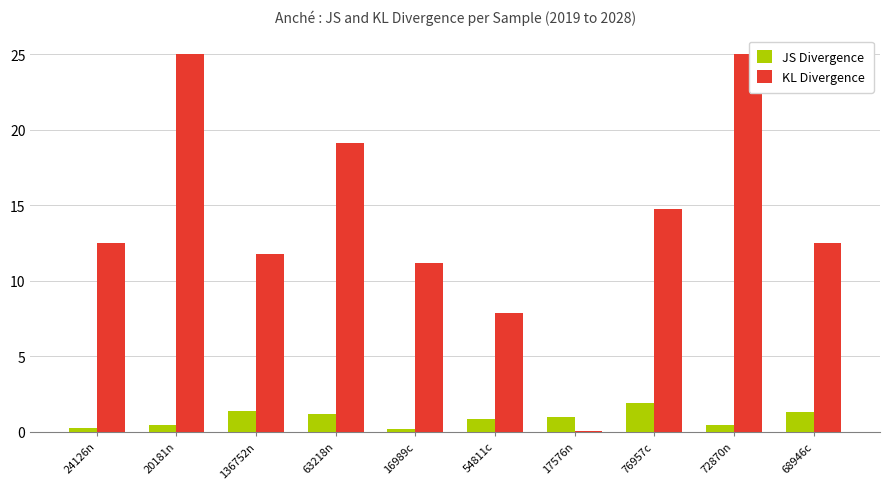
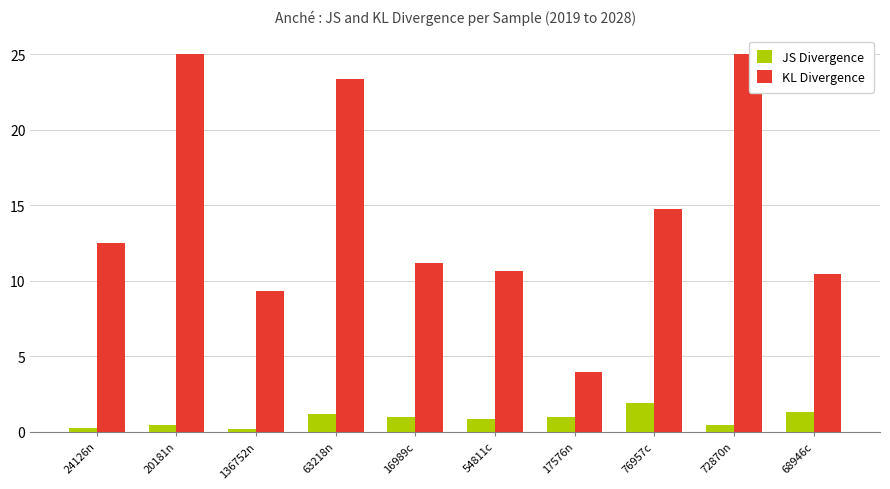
JS Divergence, 136752n: 1.4 -> 0.2
KL Divergence, 136752n: 11.8 -> 9.3
KL Divergence, 63218n: 19.2 -> 23.4
JS Divergence, 16989c: 0.2 -> 1.0
KL Divergence, 54811c: 7.9 -> 10.6
KL Divergence, 17576n: 0.1 -> 4.0
KL Divergence, 68946c: 12.5 -> 10.5
